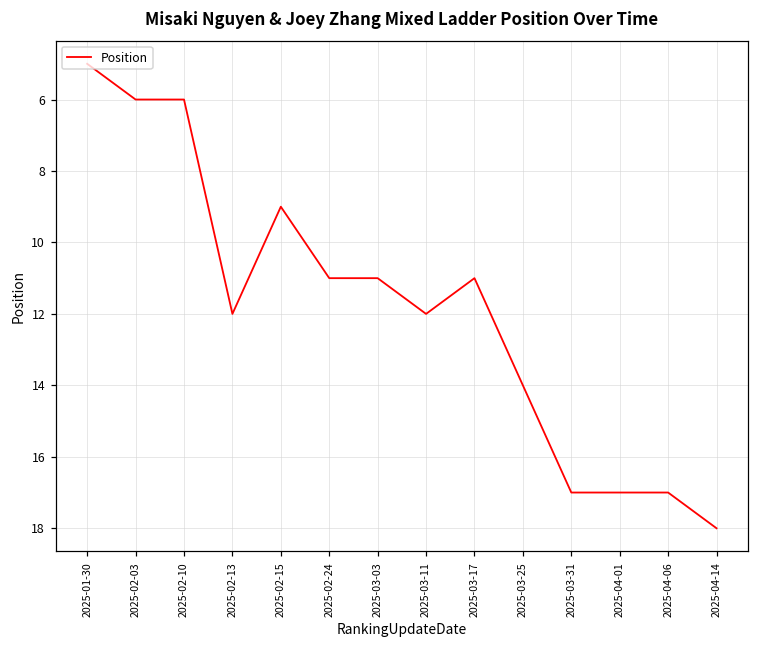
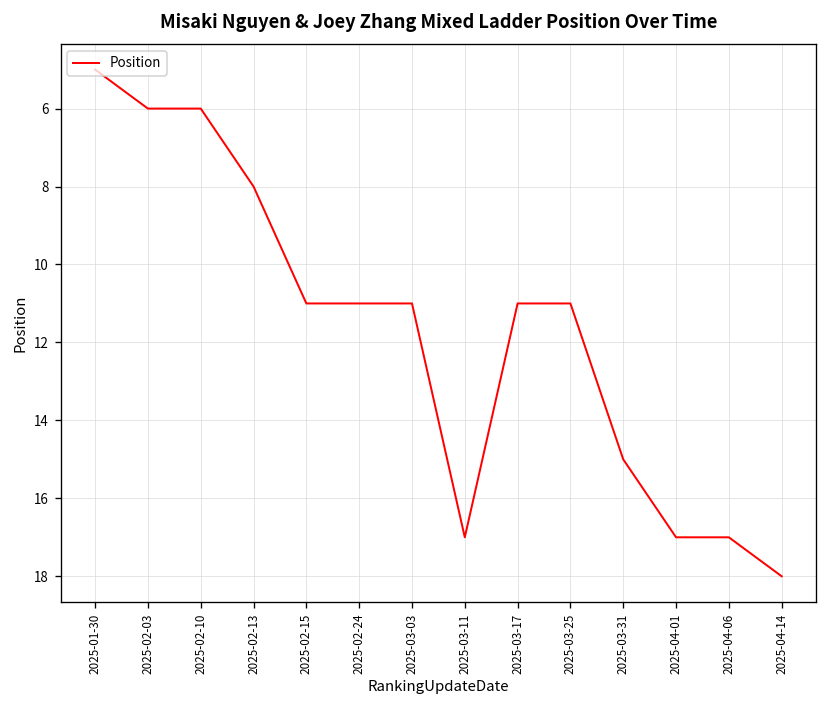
2025-02-13: 12 -> 8
2025-02-15: 9 -> 11
2025-03-11: 12 -> 17
2025-03-25: 14 -> 11
2025-03-31: 17 -> 15
